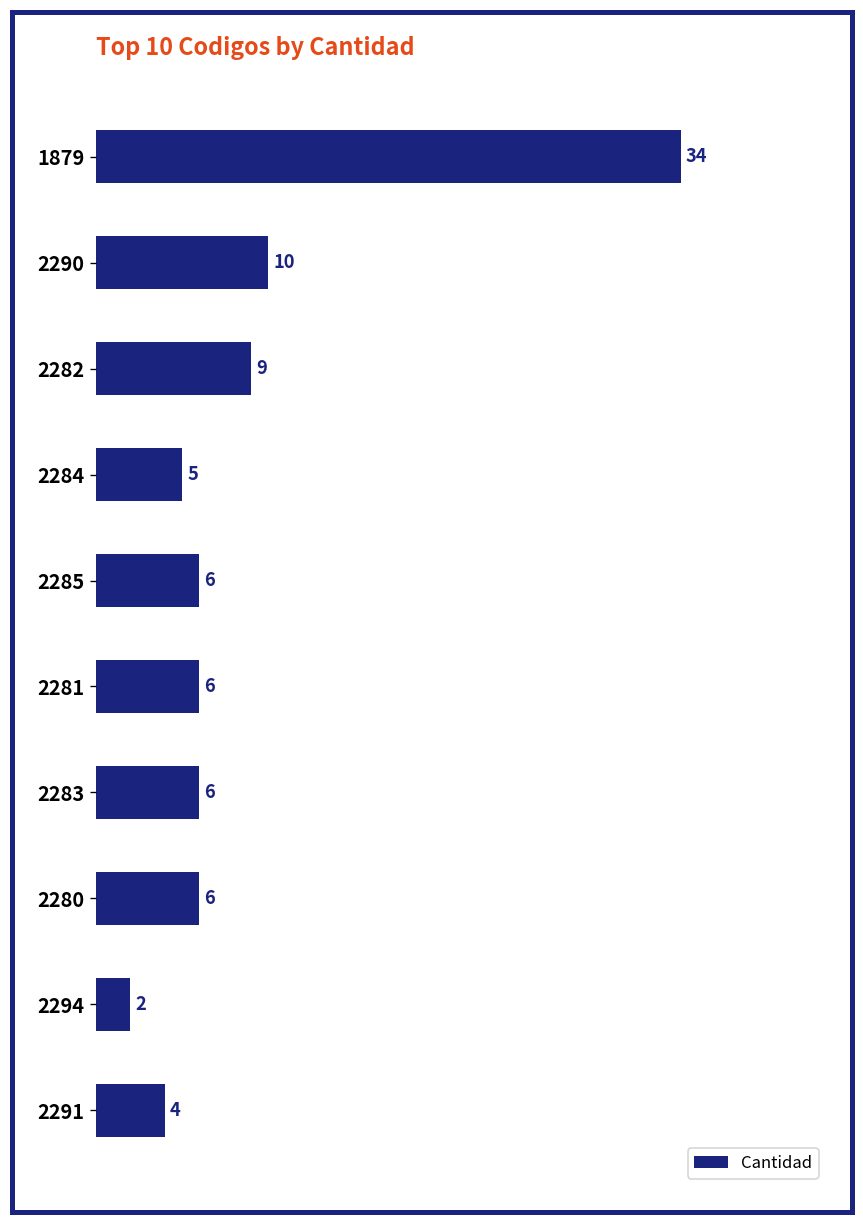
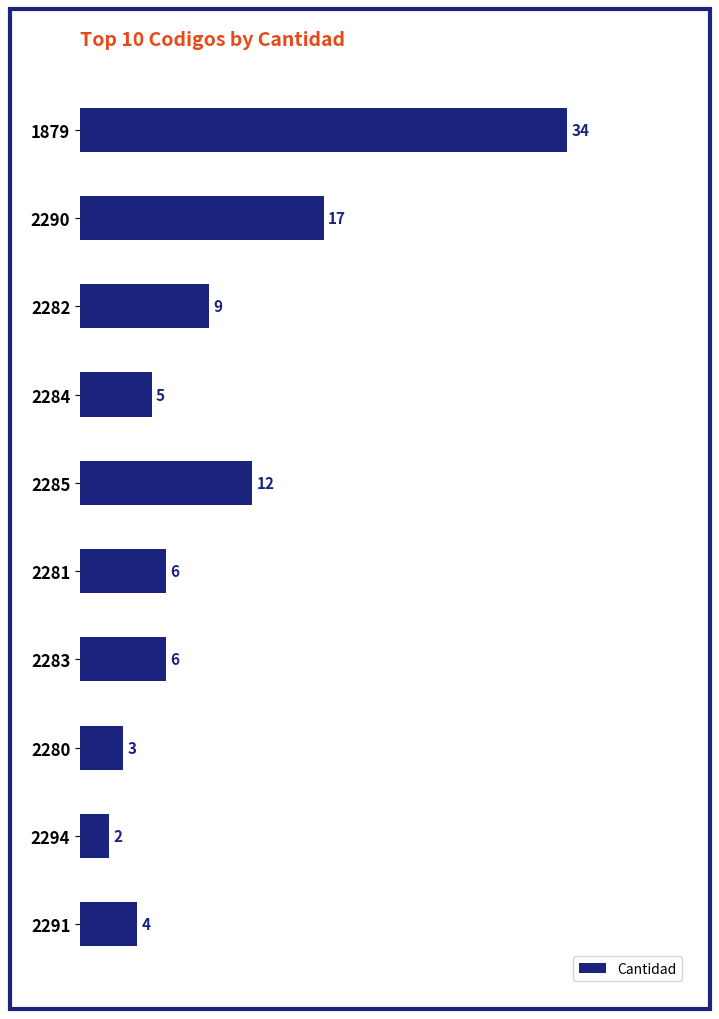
2290: 10 -> 17
2285: 6 -> 12
2280: 6 -> 3
